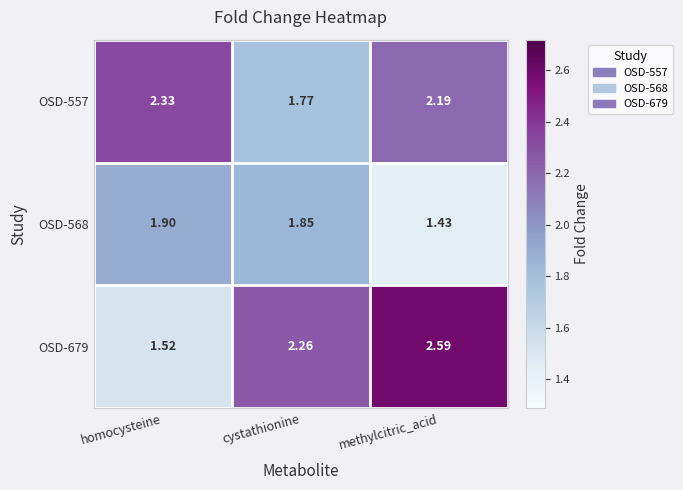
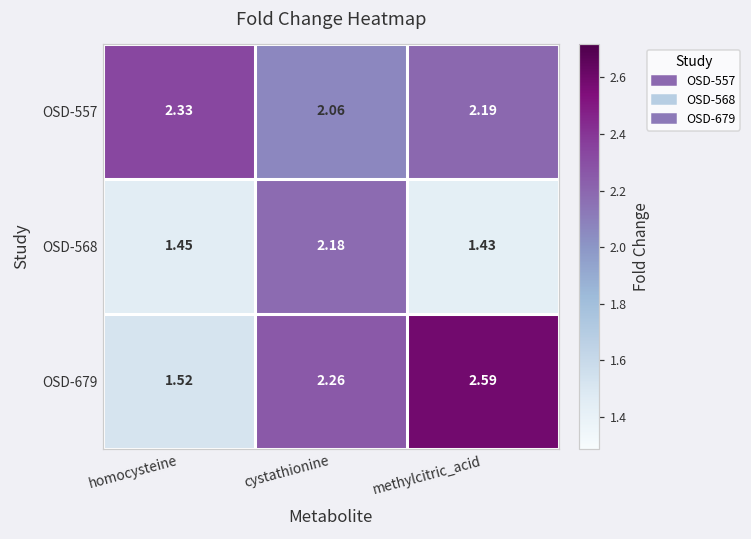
OSD-557, cystathionine: 1.77 -> 2.06
OSD-568, homocysteine: 1.90 -> 1.45
OSD-568, cystathionine: 1.85 -> 2.18
